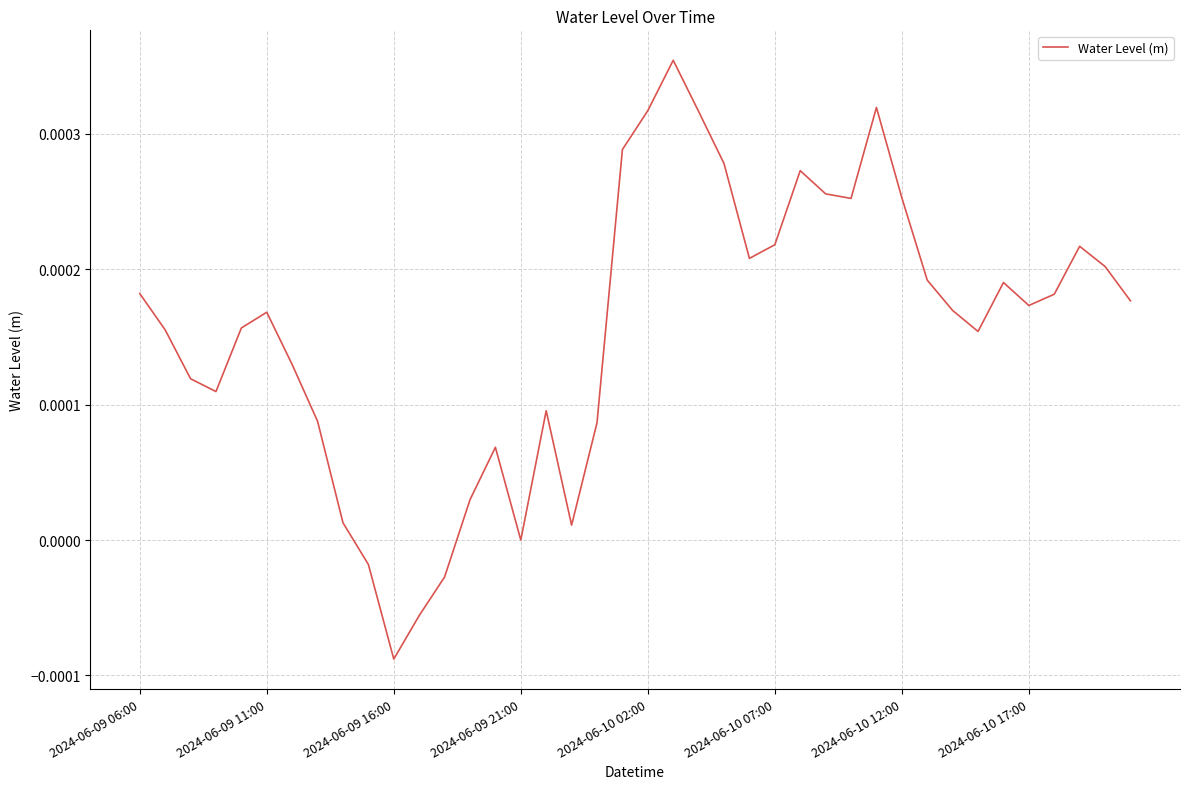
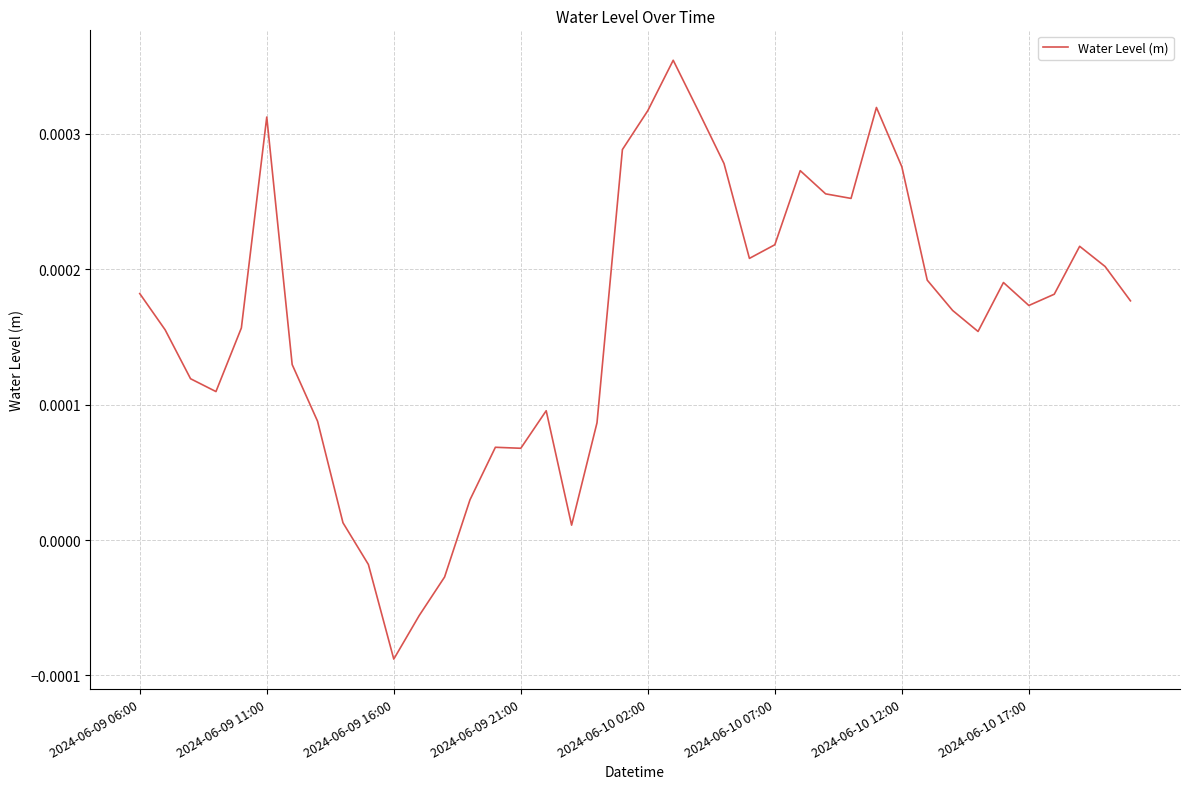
2024-06-09 11:00: 0.000168 -> 0.000312
2024-06-09 21:00: 0.0000 -> 0.0001
2024-06-10 12:00: 0.000253 -> 0.000276
